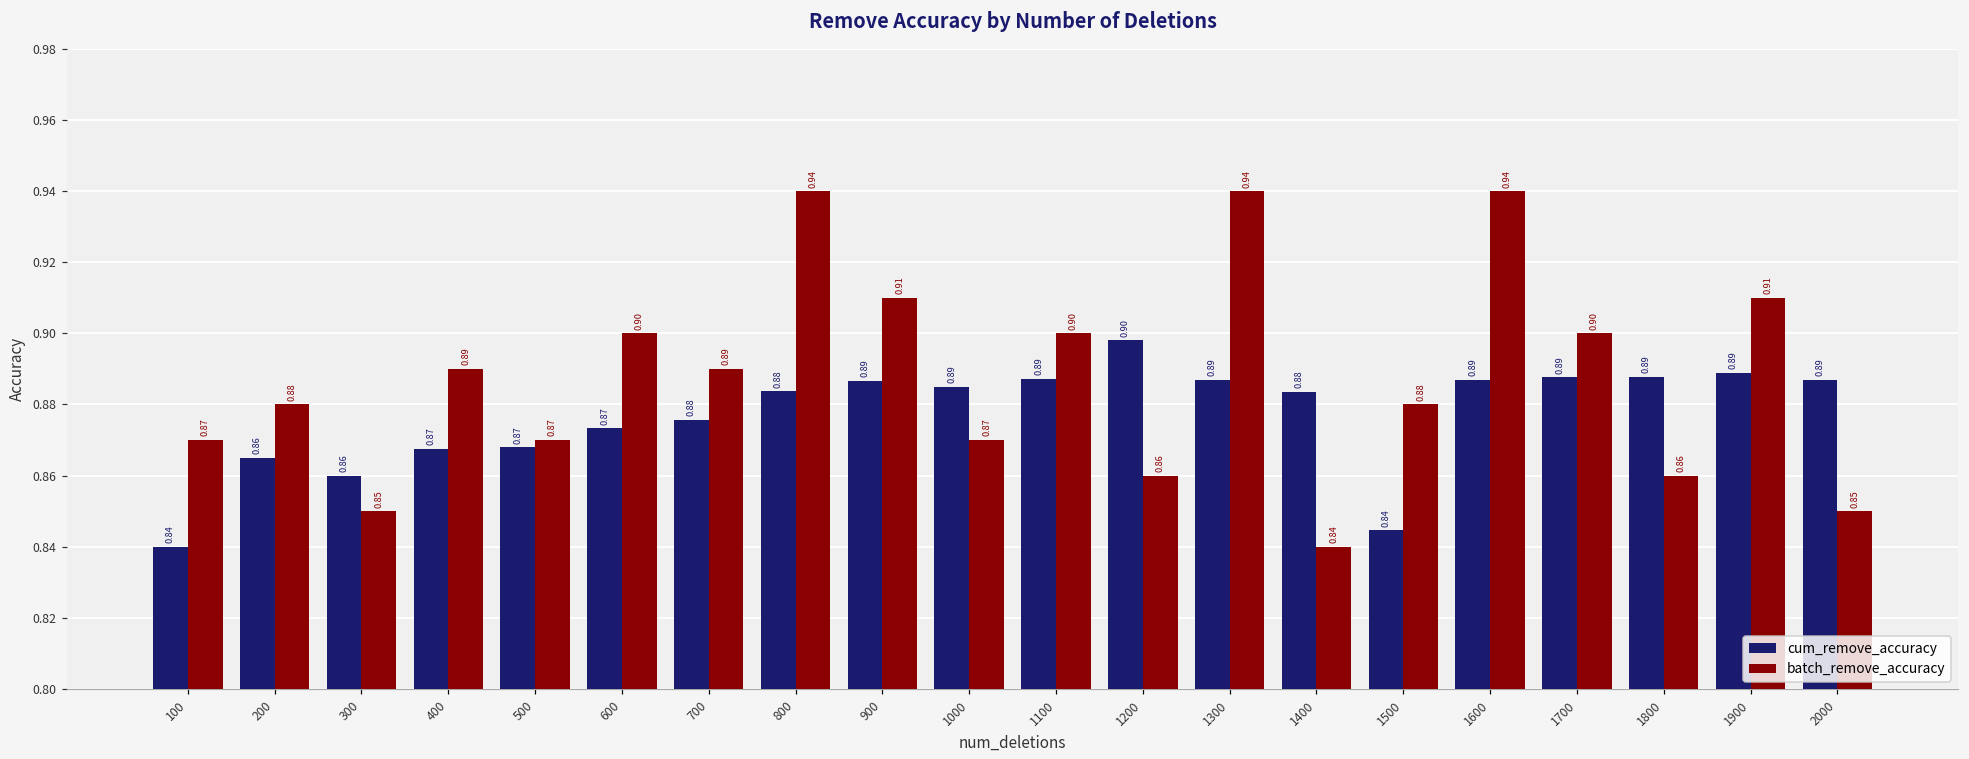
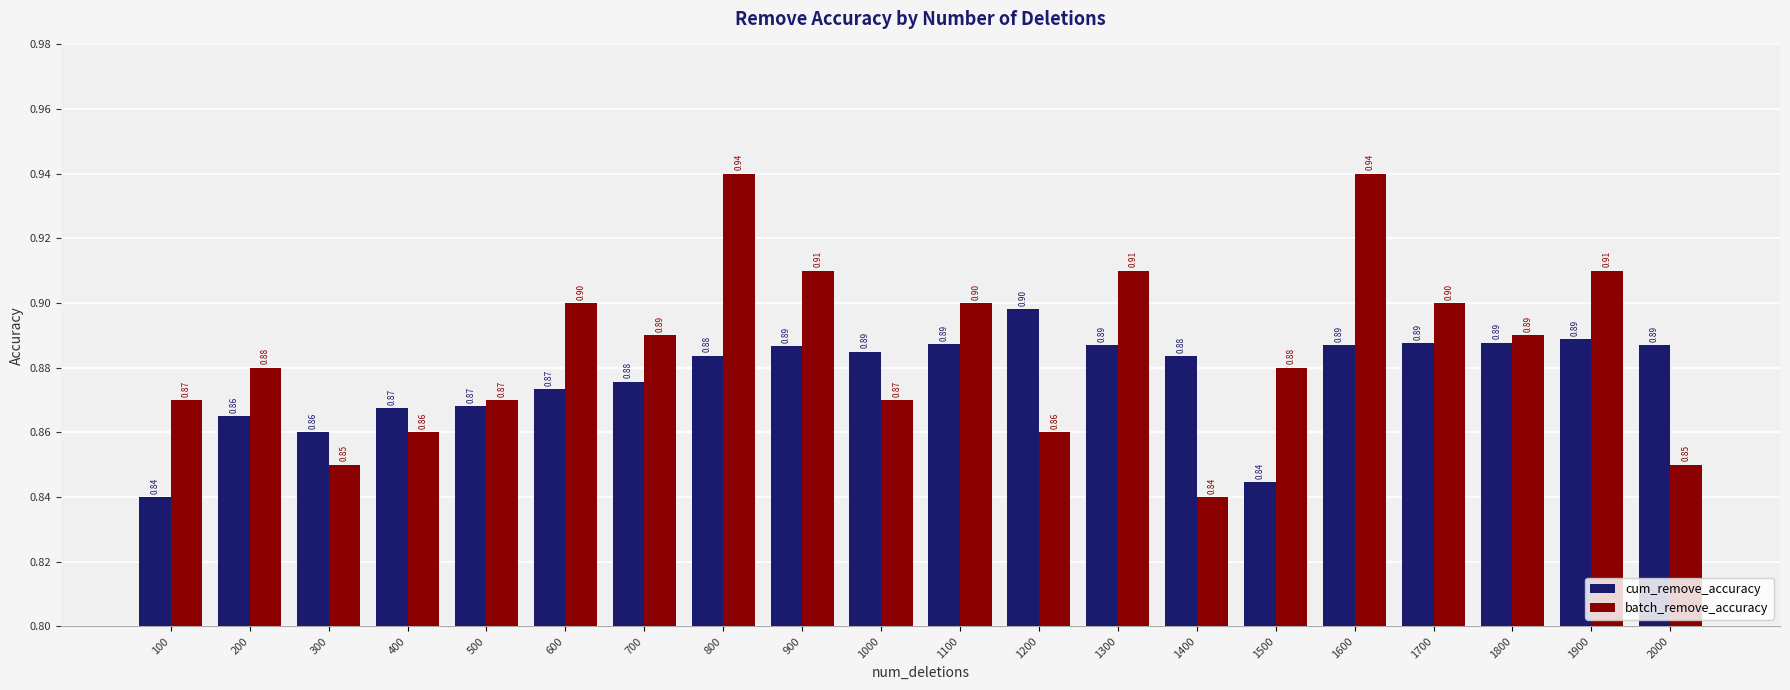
batch_remove_accuracy, 400: 0.89 -> 0.86
batch_remove_accuracy, 1300: 0.94 -> 0.91
batch_remove_accuracy, 1800: 0.86 -> 0.89
